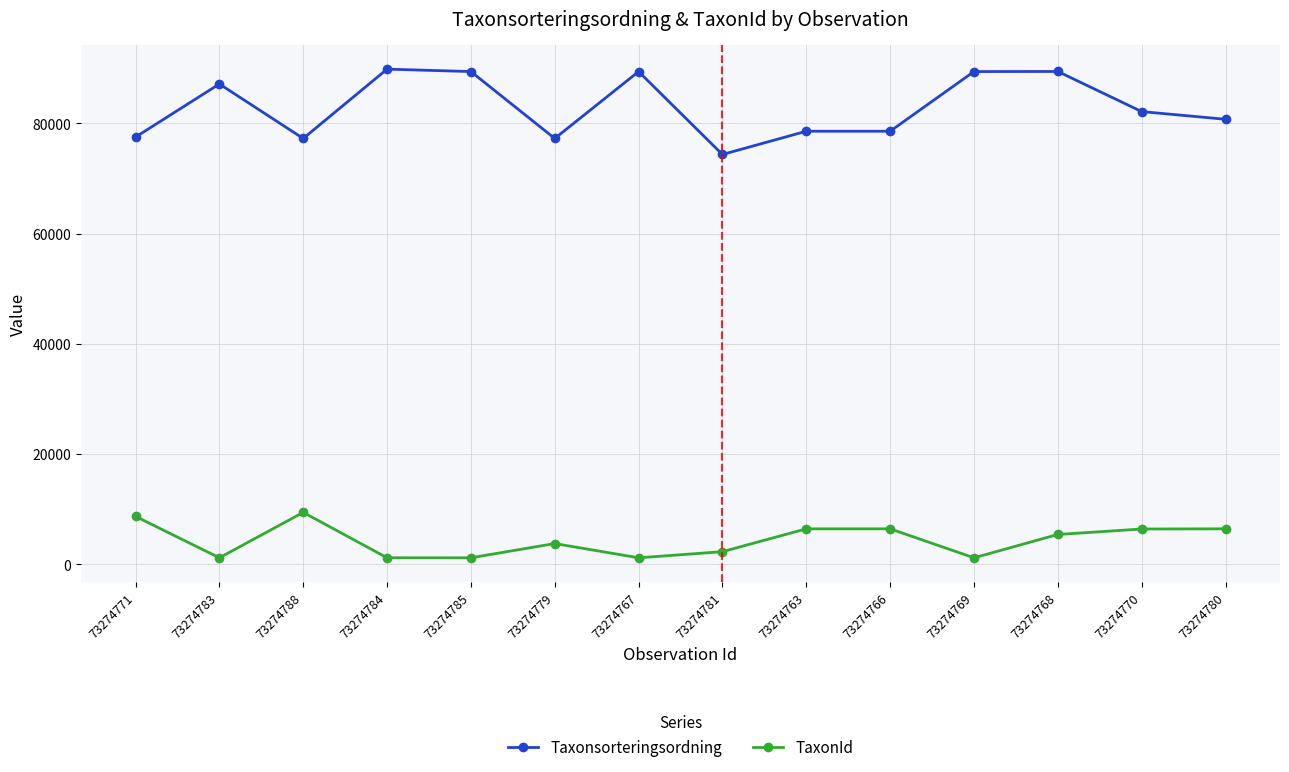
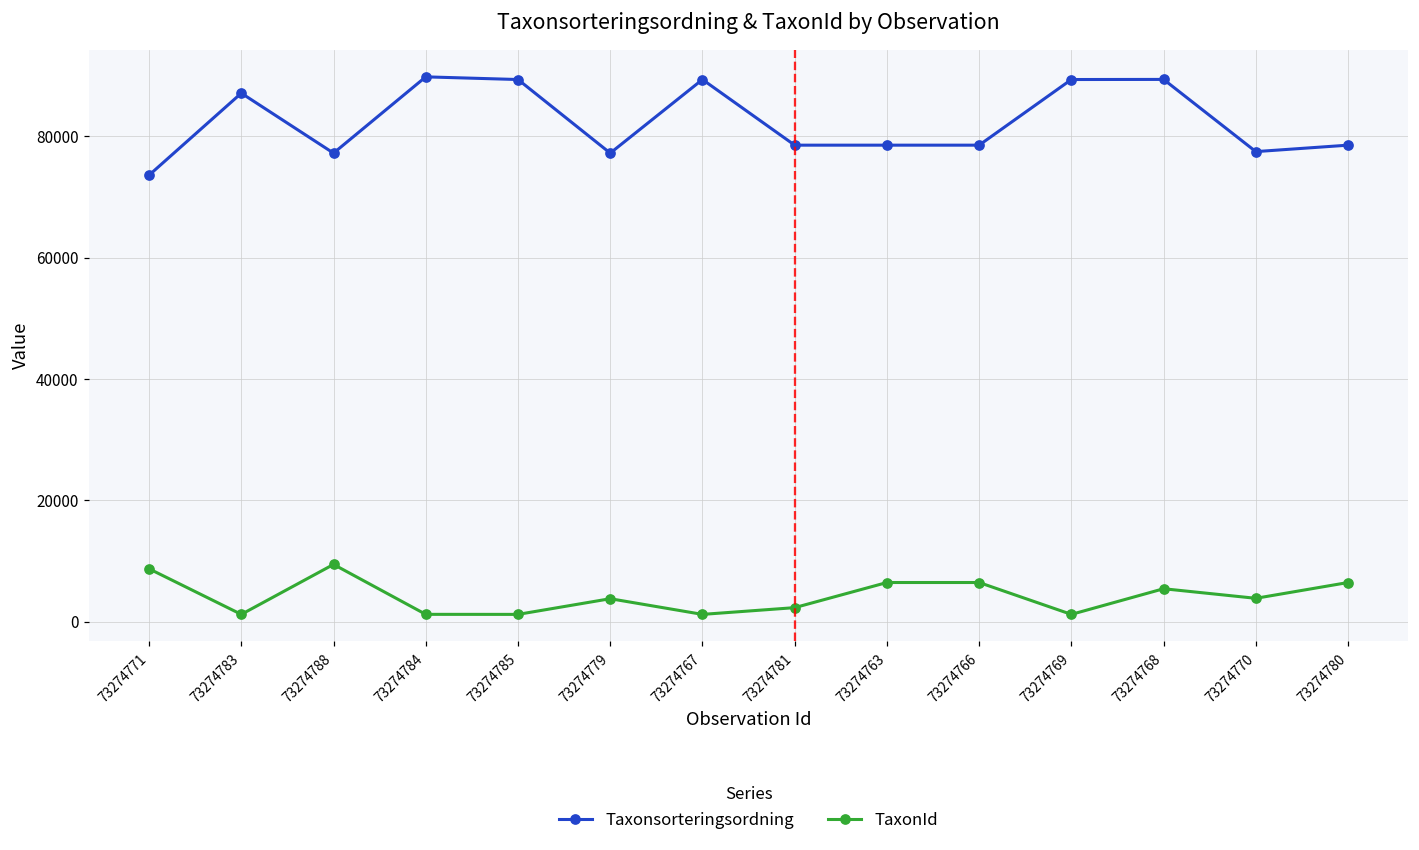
Taxonsorteringsordning, 73274771: 78000 -> 74000
Taxonsorteringsordning, 73274781: 74000 -> 79000
Taxonsorteringsordning, 73274770: 82000 -> 78000
TaxonId, 73274770: 6000 -> 4000
Taxonsorteringsordning, 73274780: 81000 -> 79000
